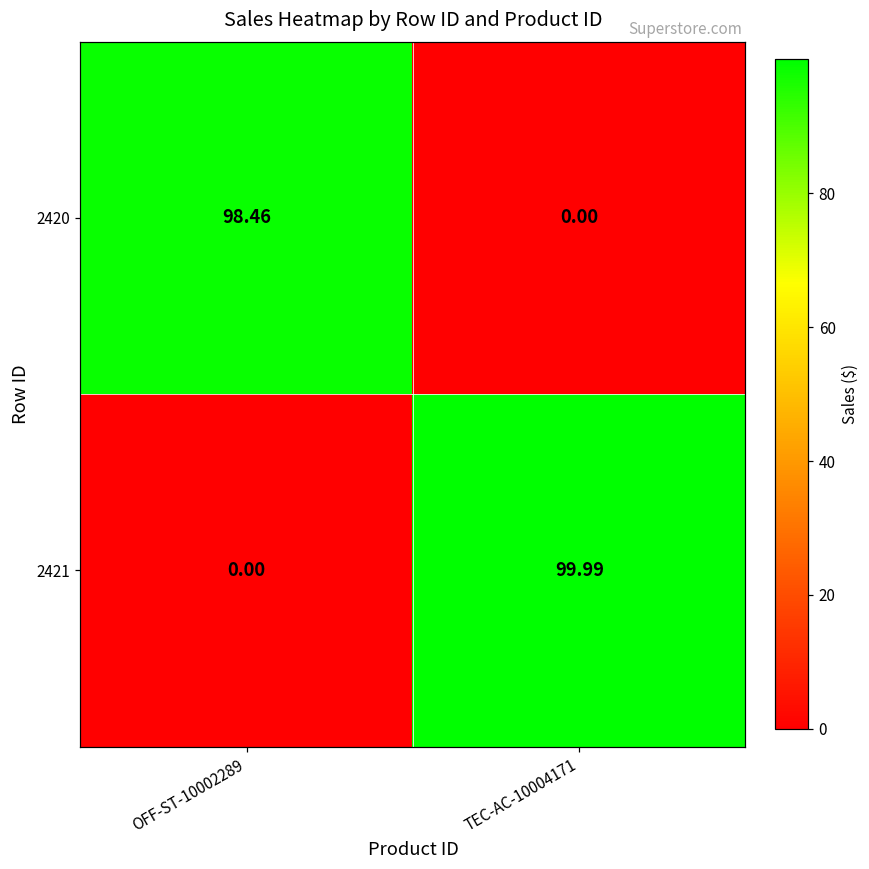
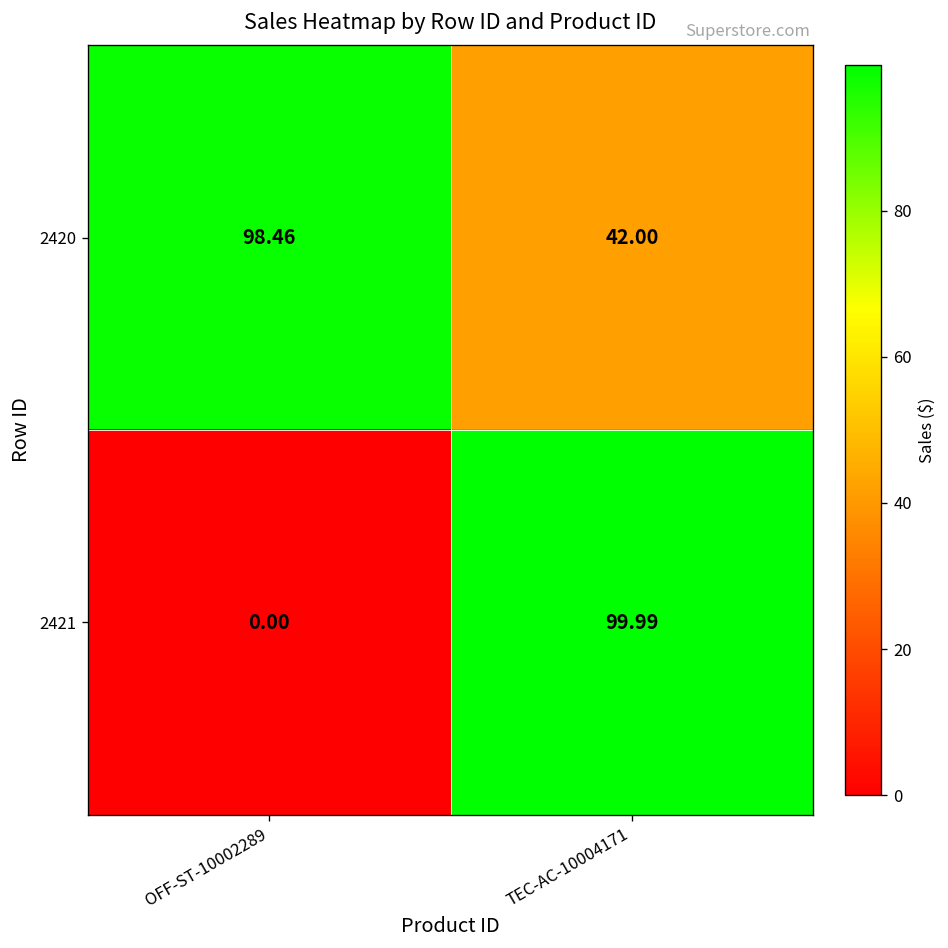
2420, TEC-AC-10004171: 0.00 -> 42.00
